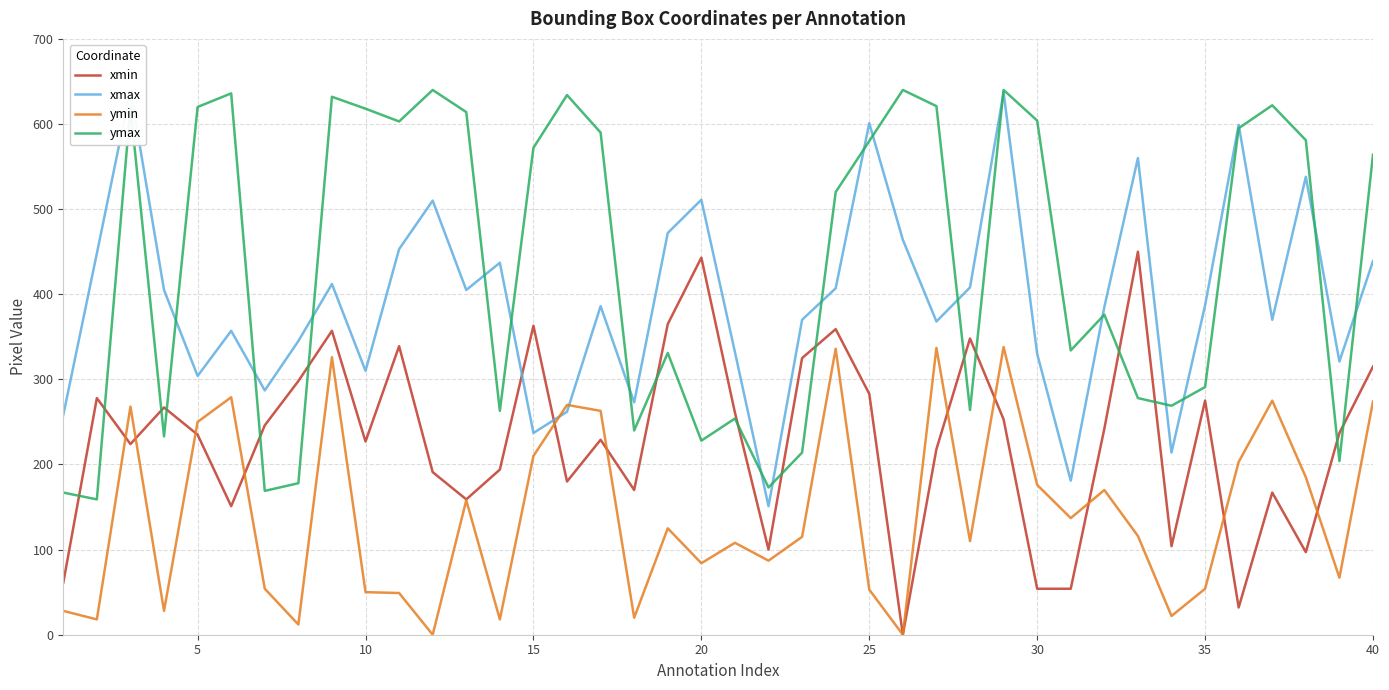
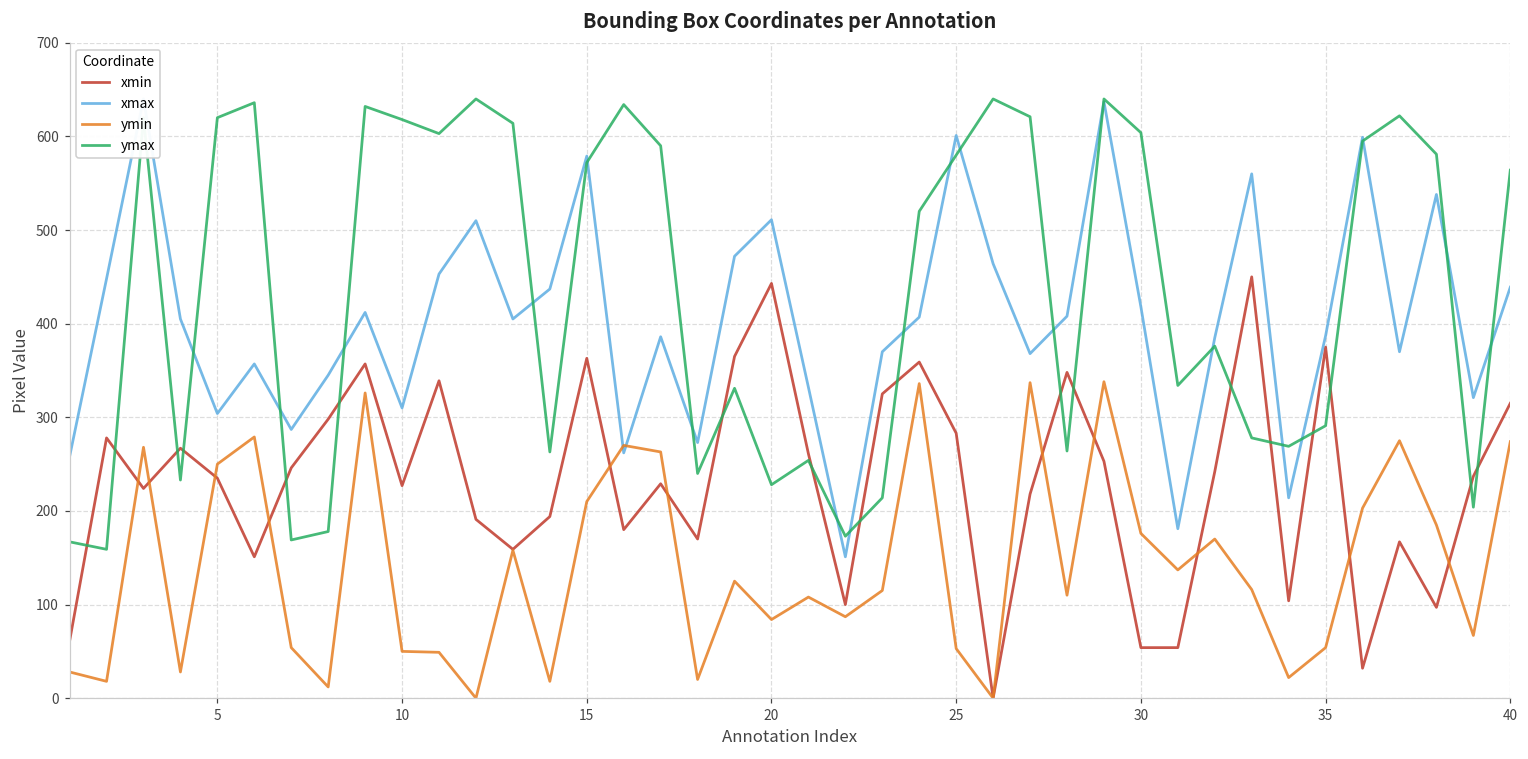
xmax, 15: 240 -> 580
xmax, 30: 330 -> 420
xmin, 35: 280 -> 380
